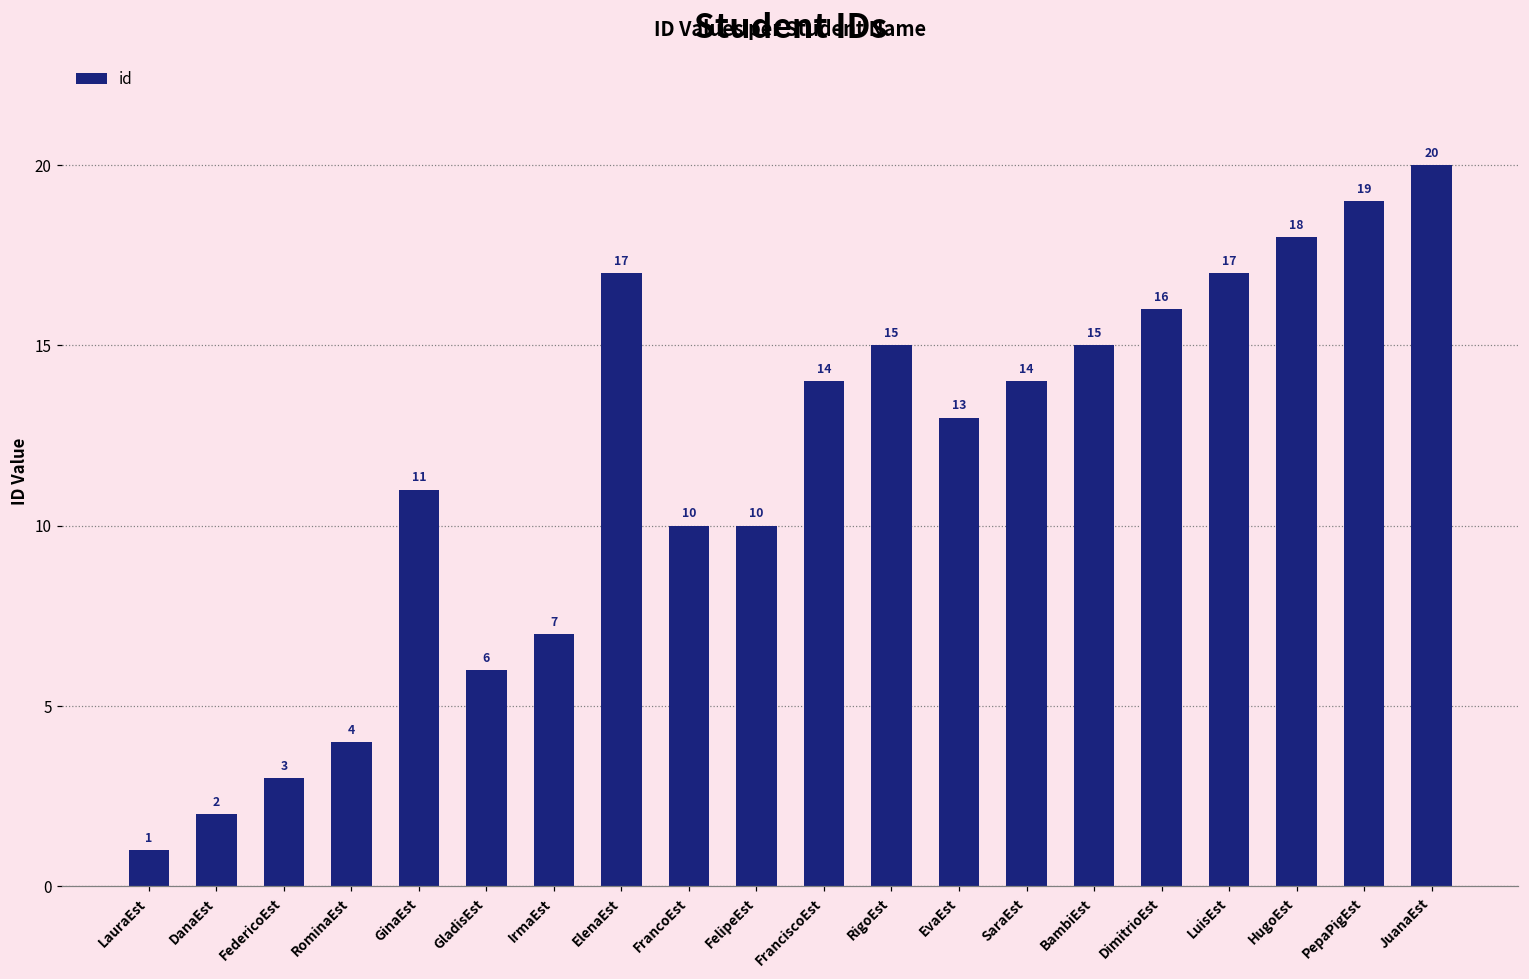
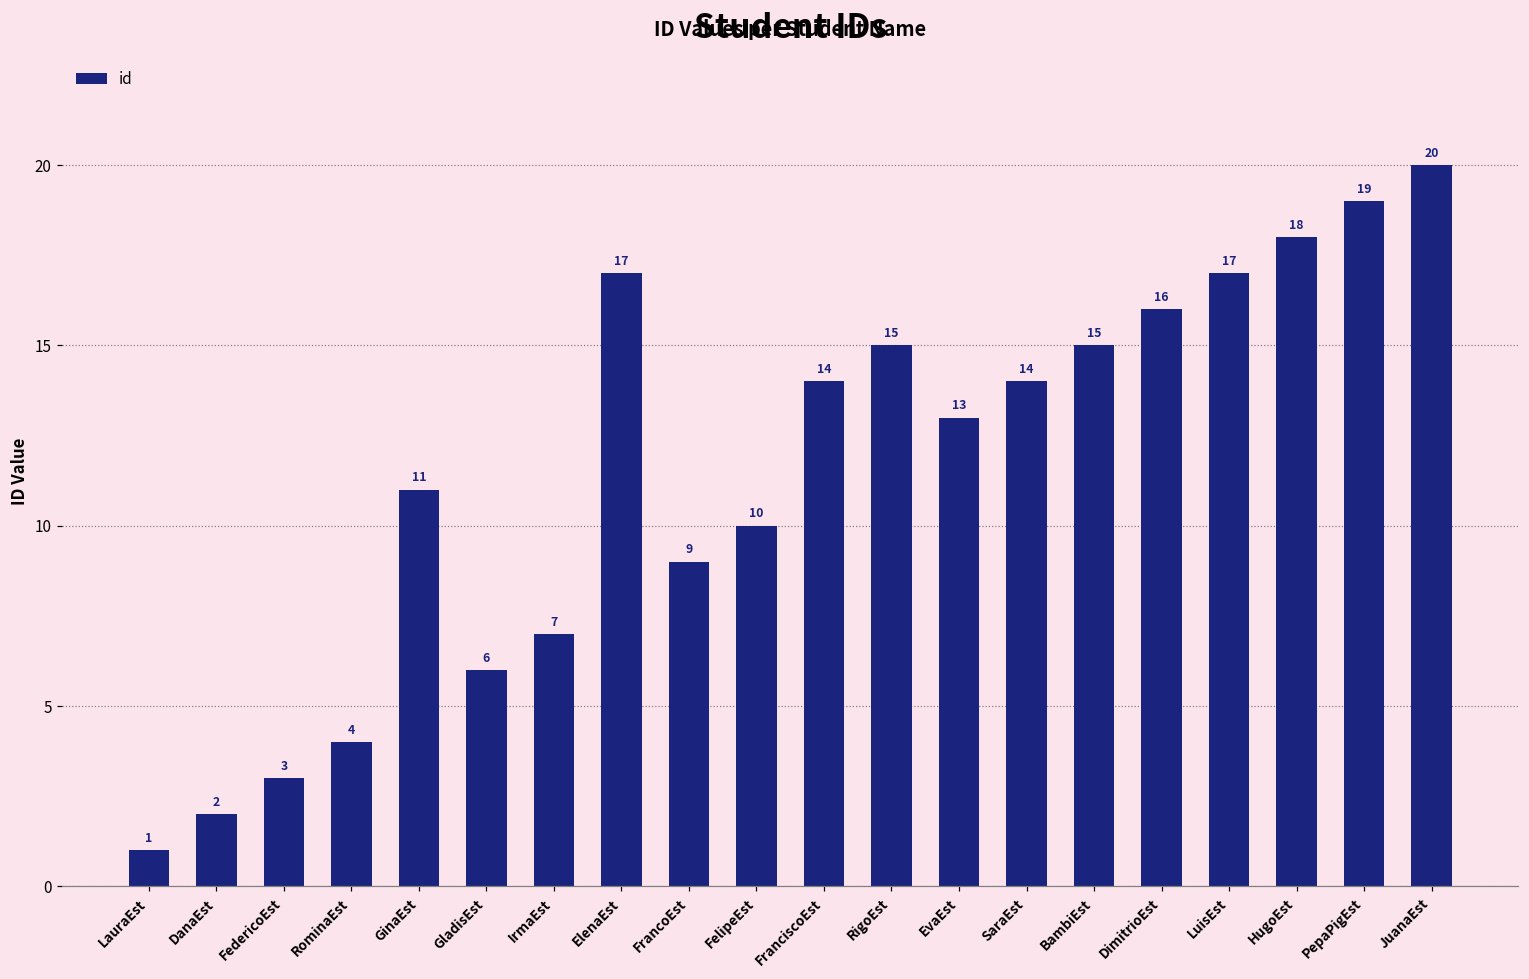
FrancoEst: 10 -> 9
